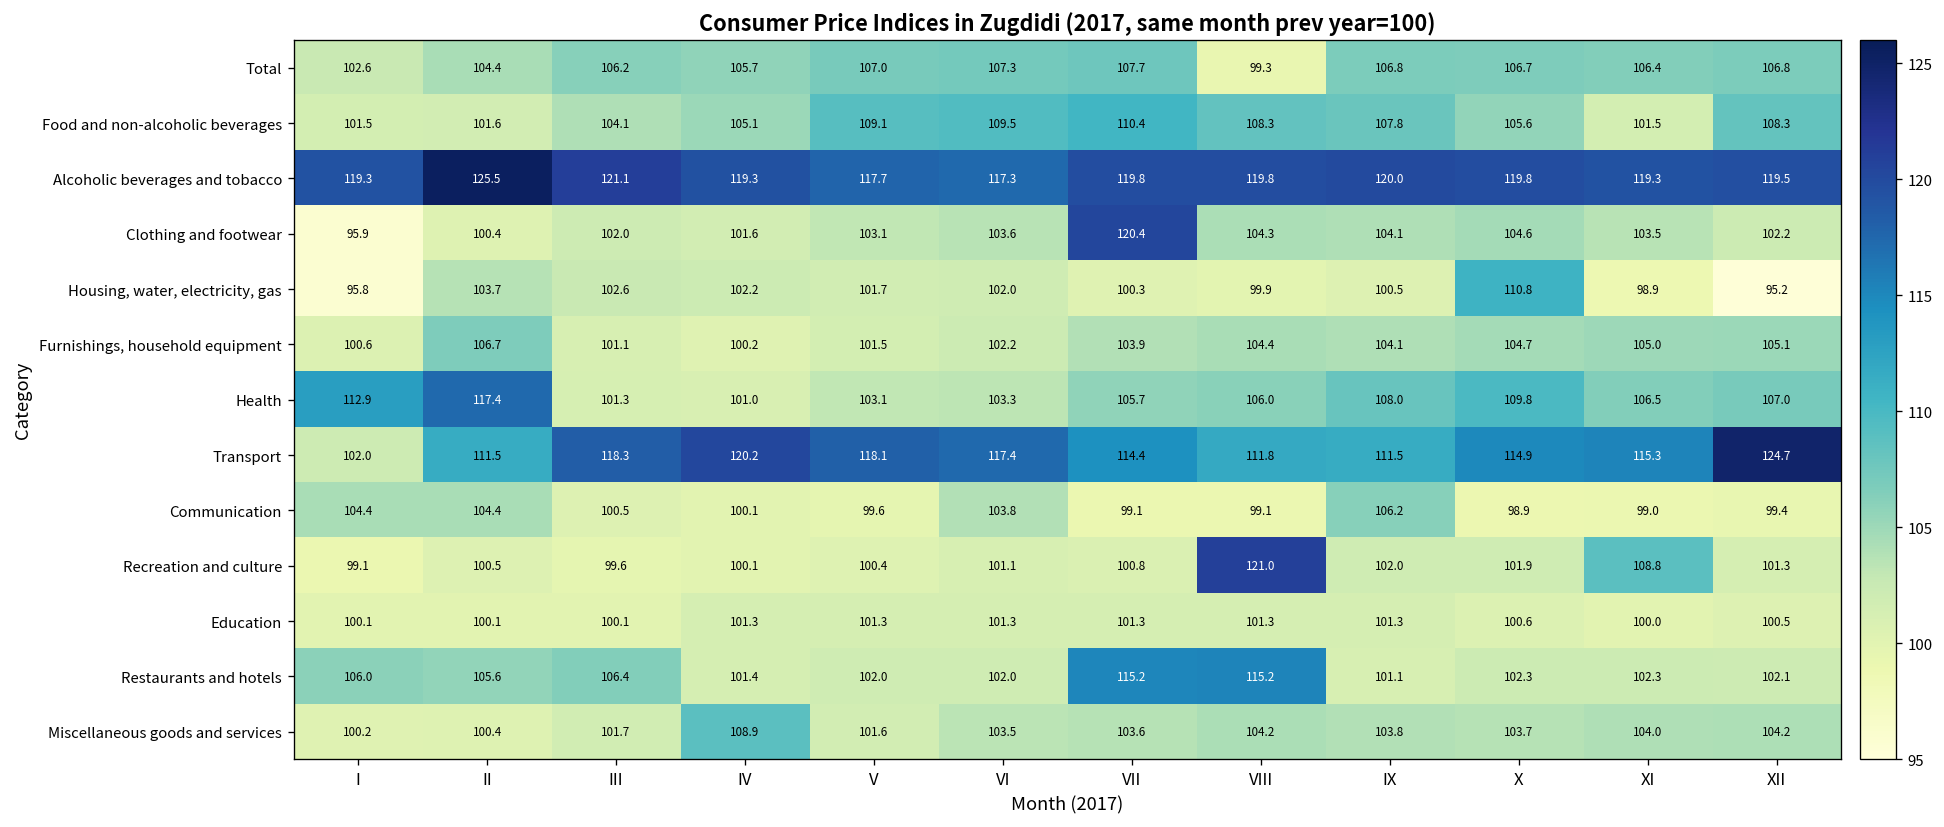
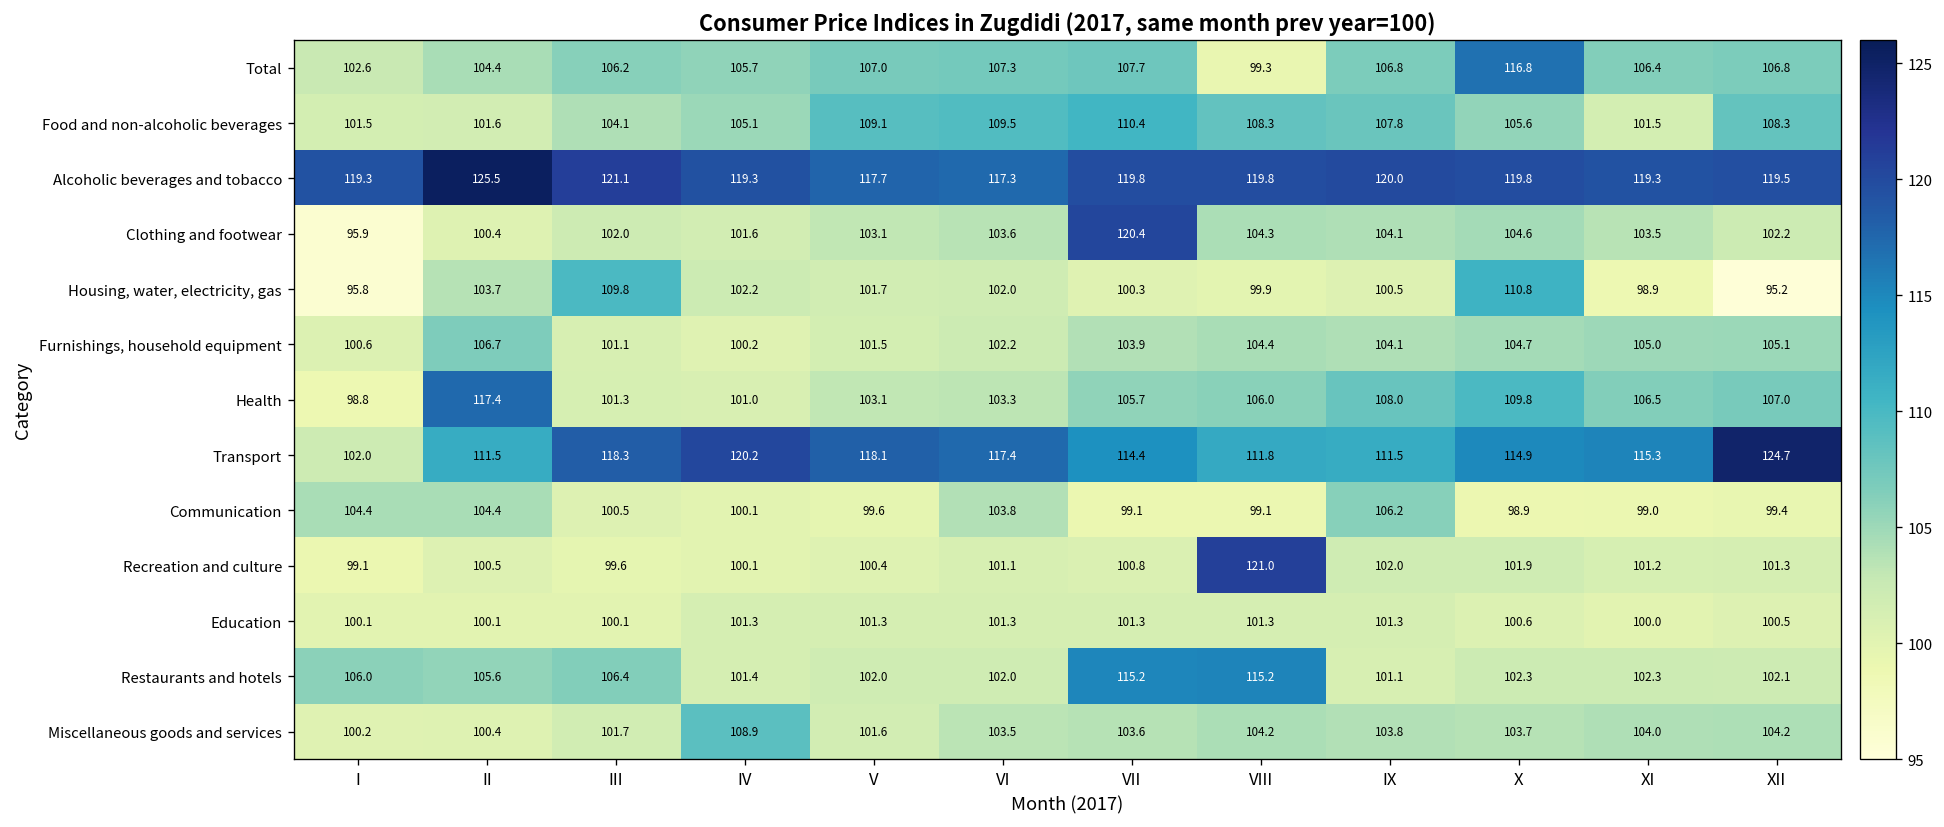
Total, X: 106.7 -> 116.8
Housing, water, electricity, gas, III: 102.6 -> 109.8
Health, I: 112.9 -> 98.8
Recreation and culture, XI: 108.8 -> 101.2
